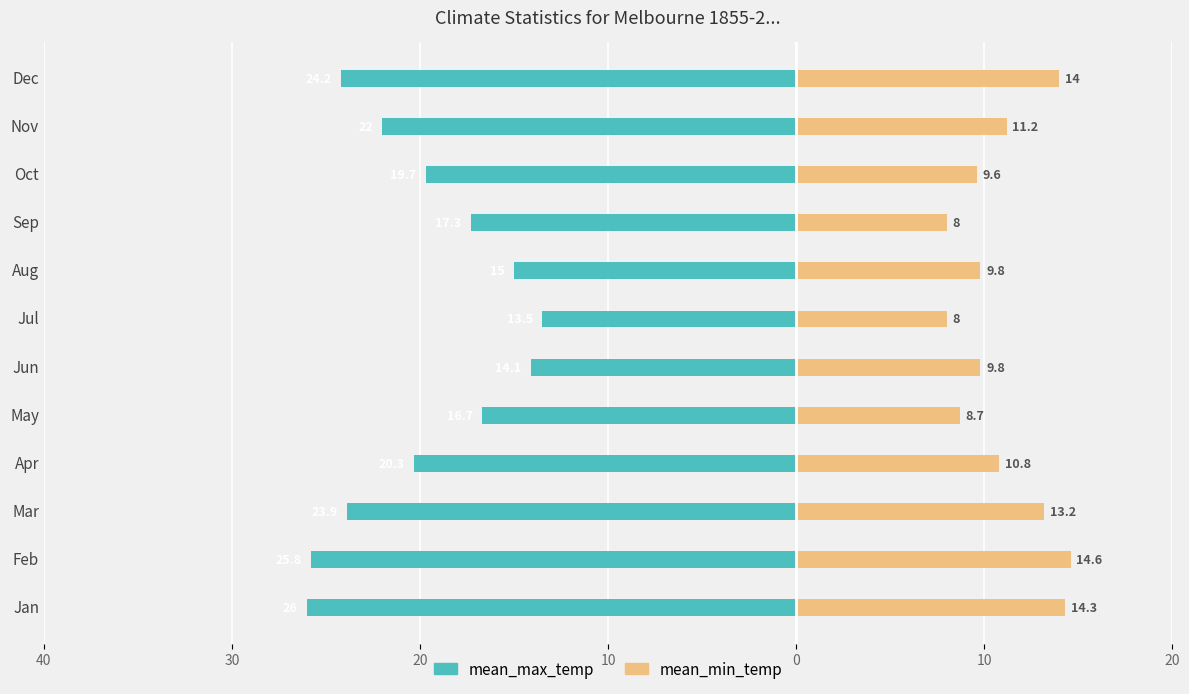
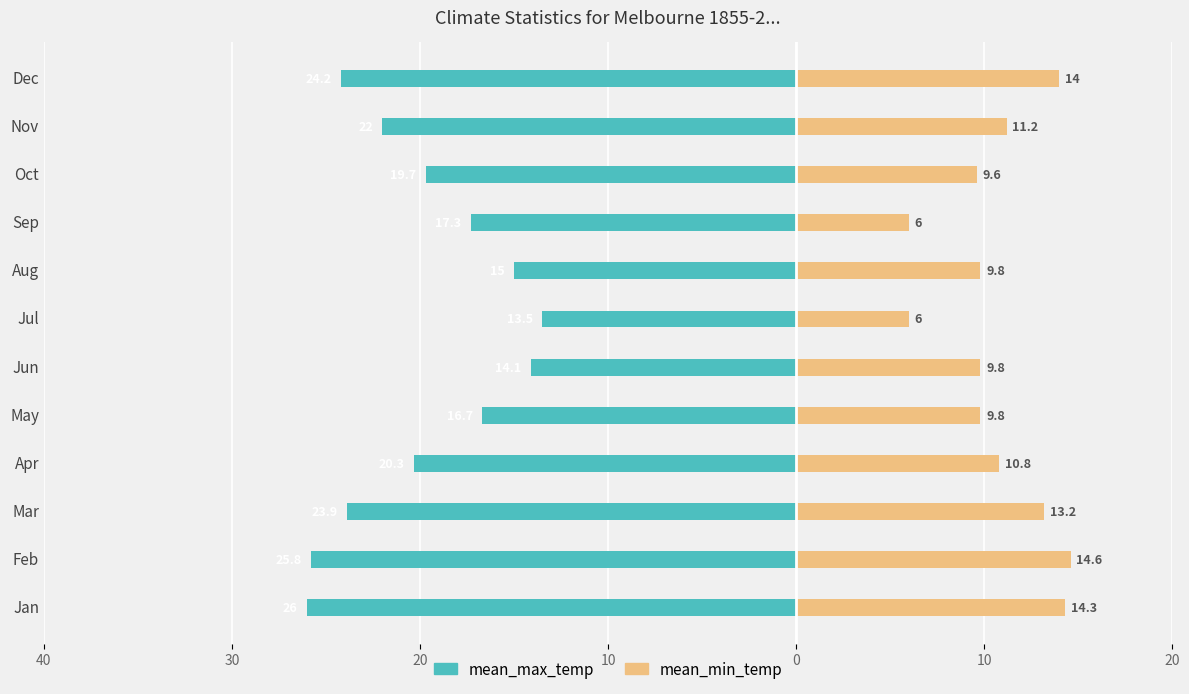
mean_min_temp, Sep: 8 -> 6
mean_min_temp, Jul: 8 -> 6
mean_min_temp, May: 8.7 -> 9.8
